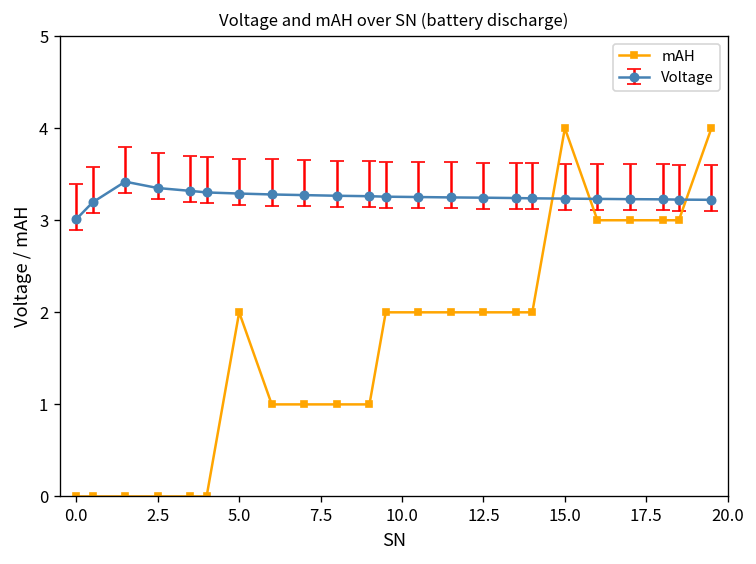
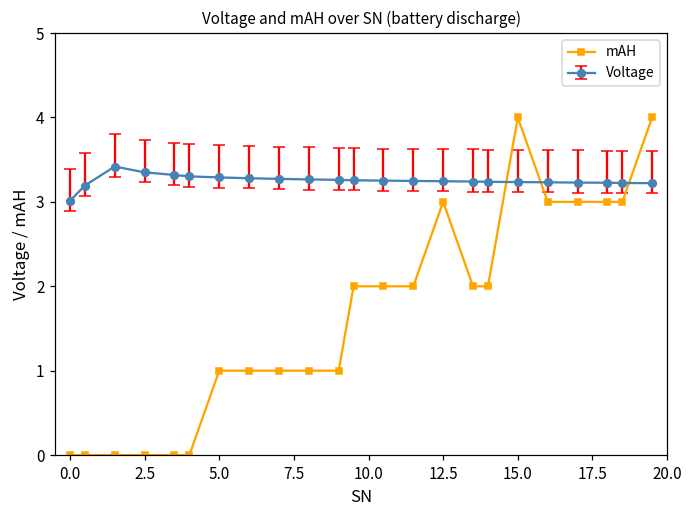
mAH, 5.0: 2 -> 1
mAH, 12.5: 2 -> 3
